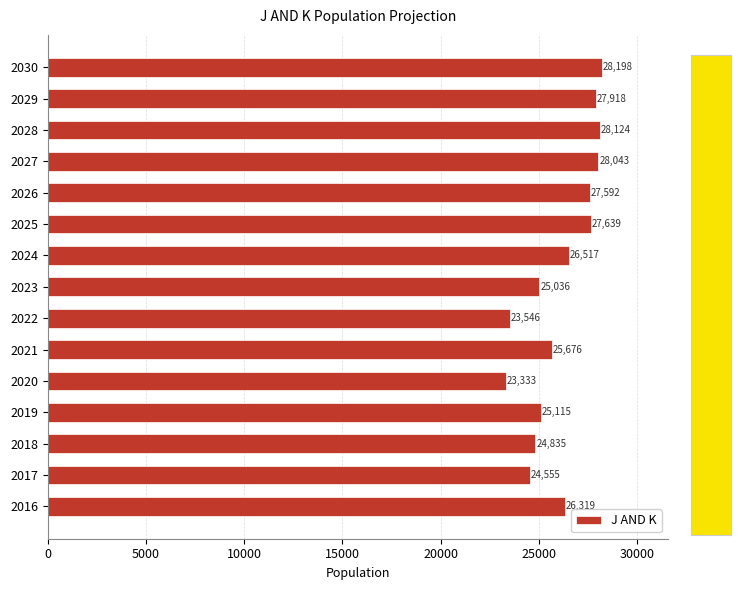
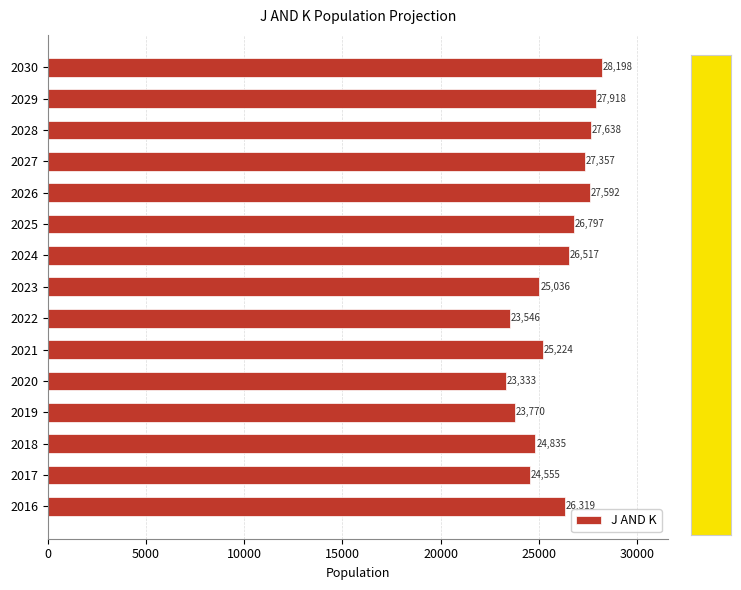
2028: 28,124 -> 27,638
2027: 28,043 -> 27,357
2025: 27,639 -> 26,797
2021: 25,676 -> 25,224
2019: 25,115 -> 23,770
